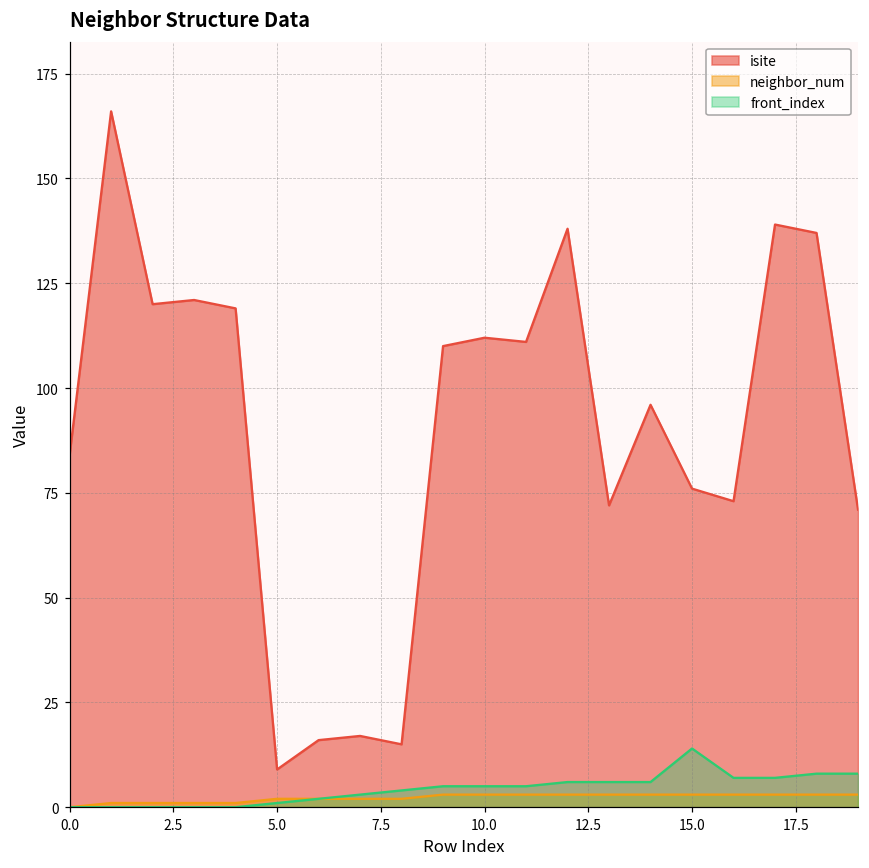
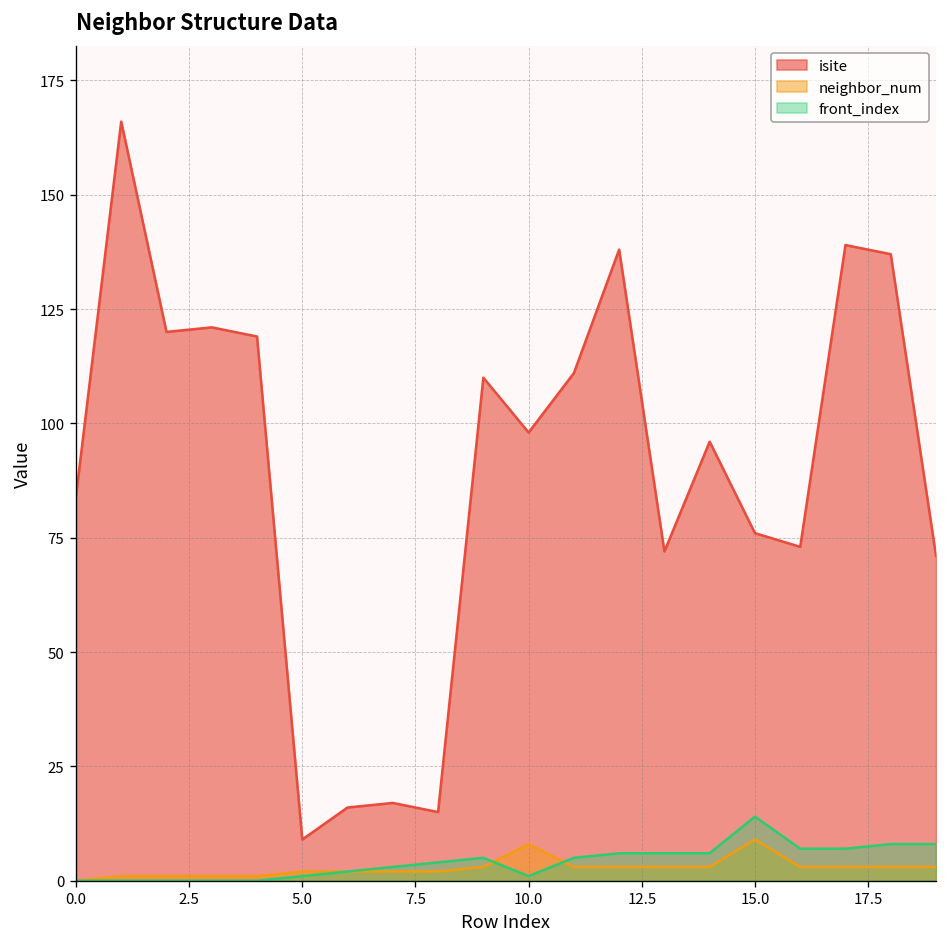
isite, 10.0: 112 -> 98
neighbor_num, 10.0: 3 -> 8
front_index, 10.0: 5 -> 1
neighbor_num, 15.0: 3 -> 9
